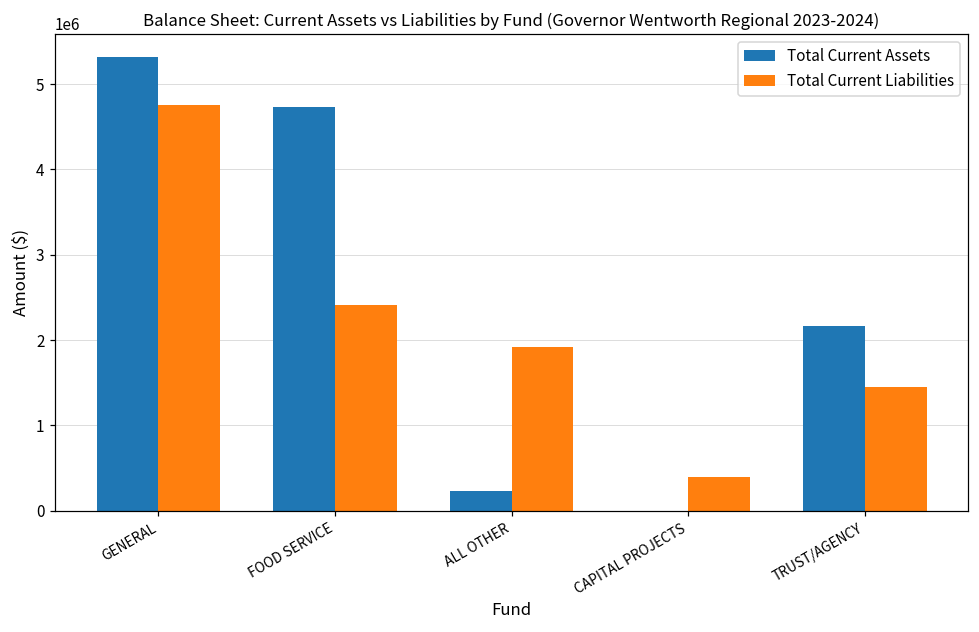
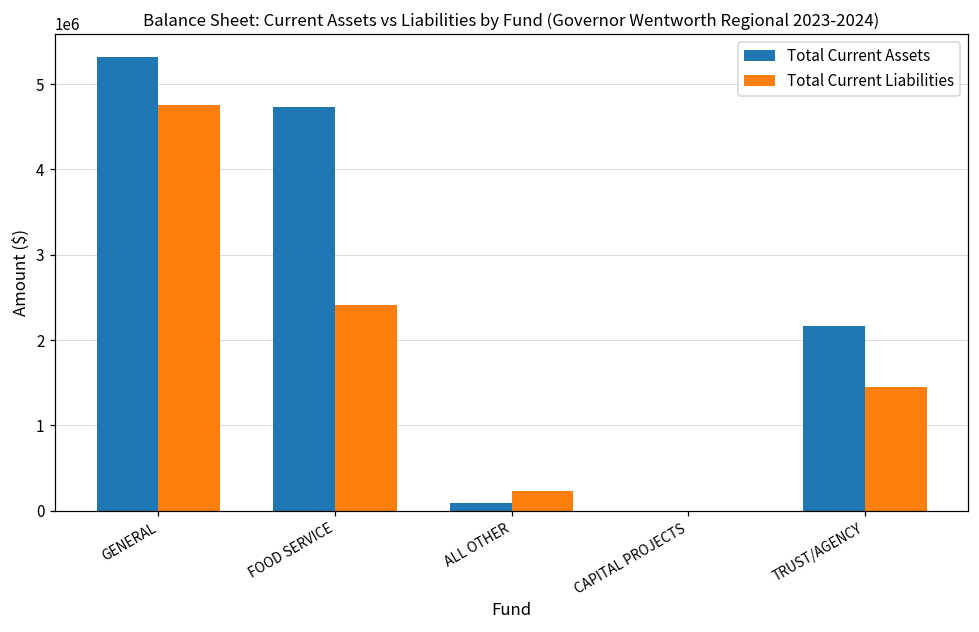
Total Current Assets, ALL OTHER: 200000 -> 100000
Total Current Liabilities, ALL OTHER: 1900000 -> 200000
Total Current Liabilities, CAPITAL PROJECTS: 400000 -> 0
